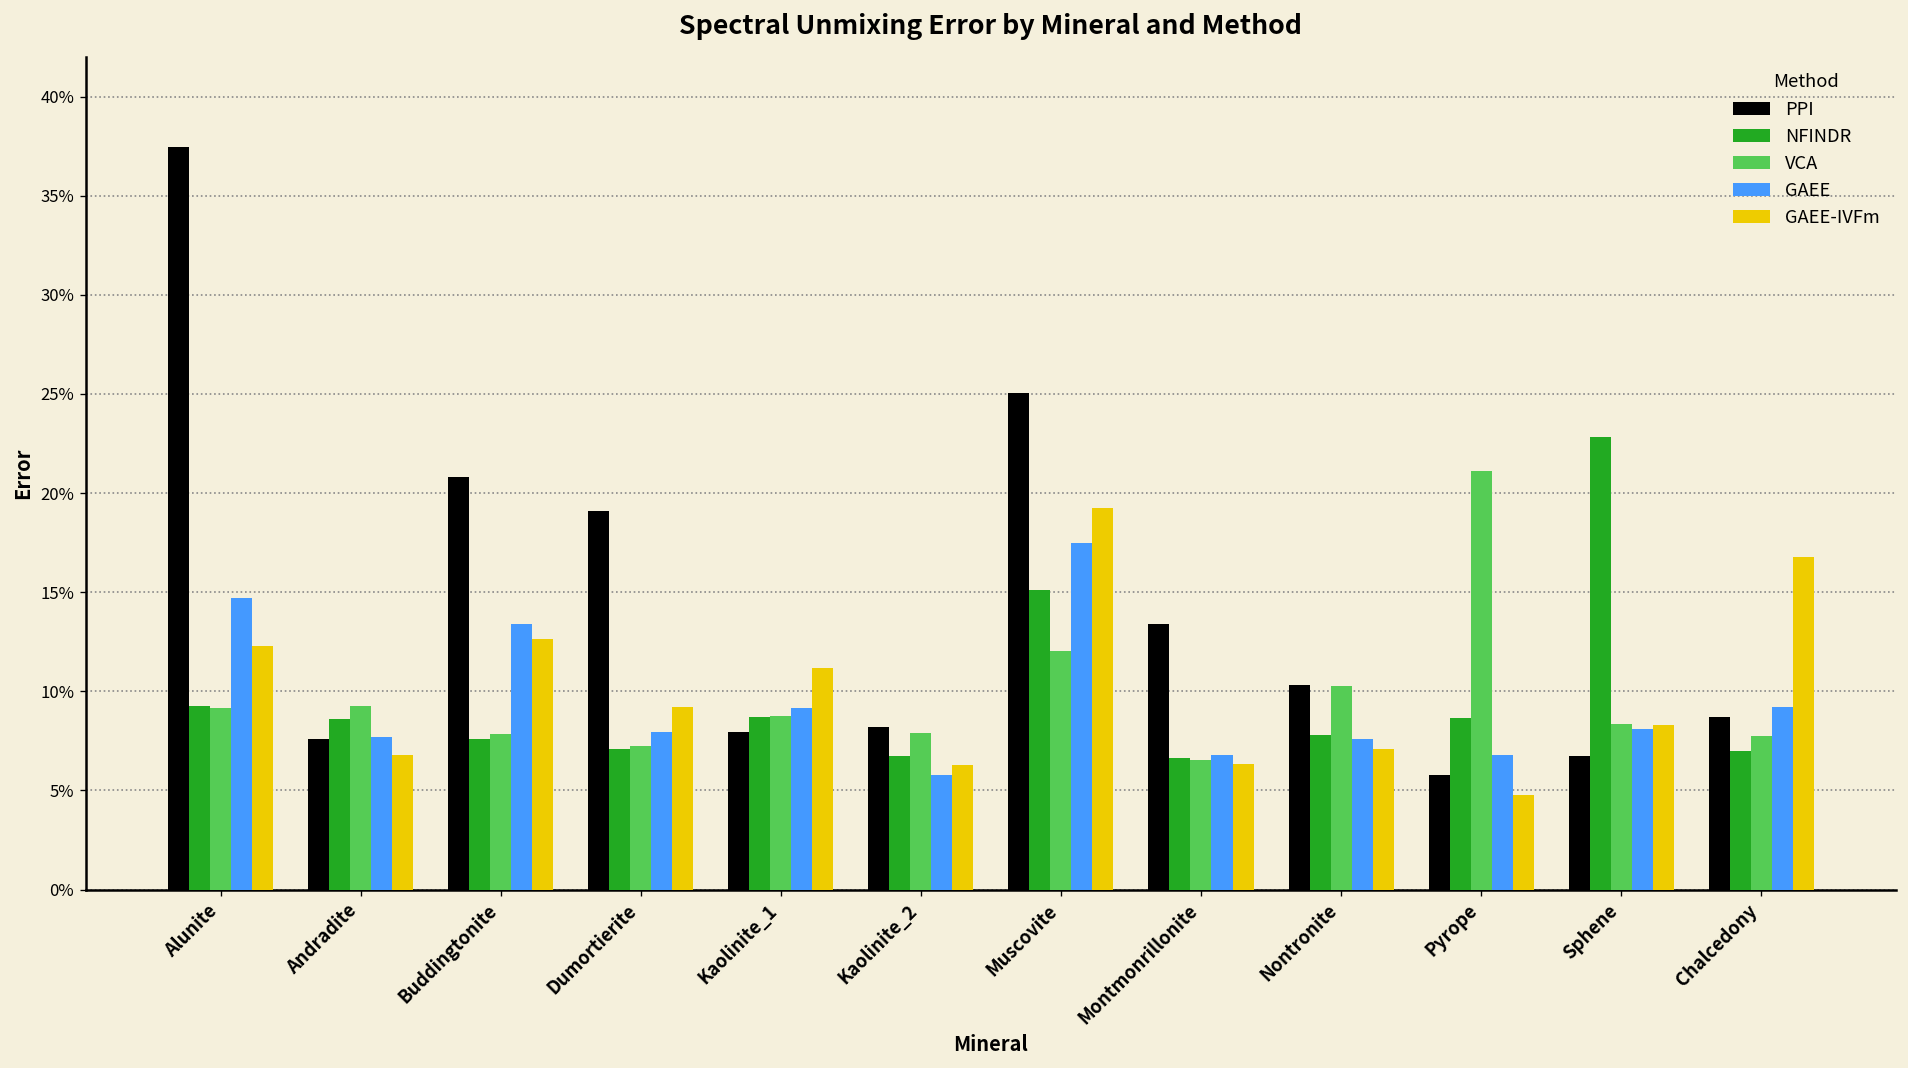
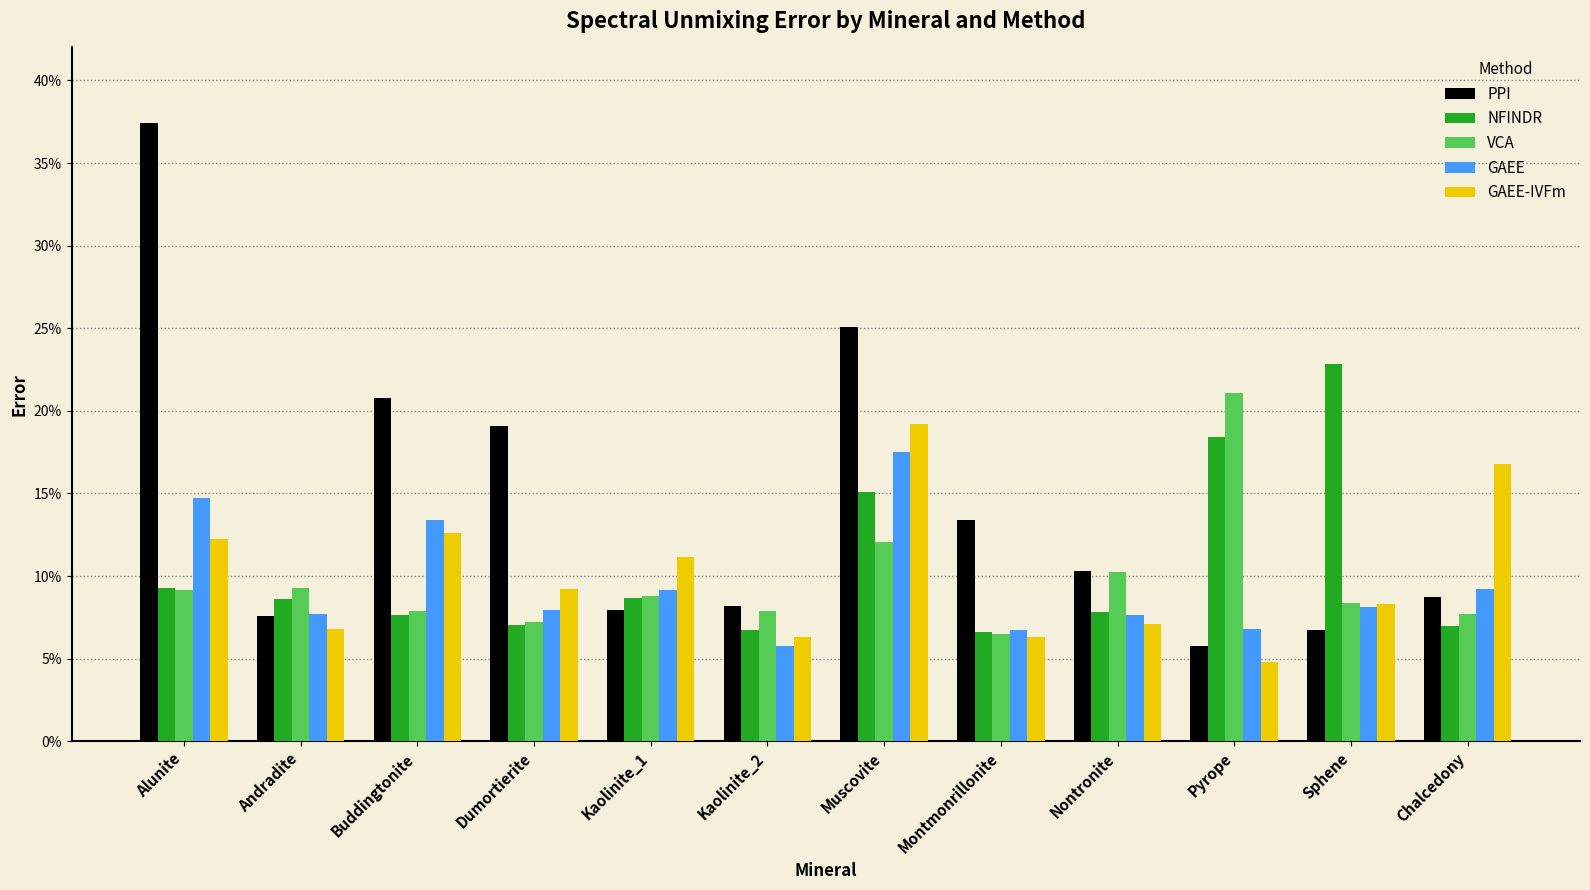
NFINDR, Pyrope: 8.7% -> 18.4%
